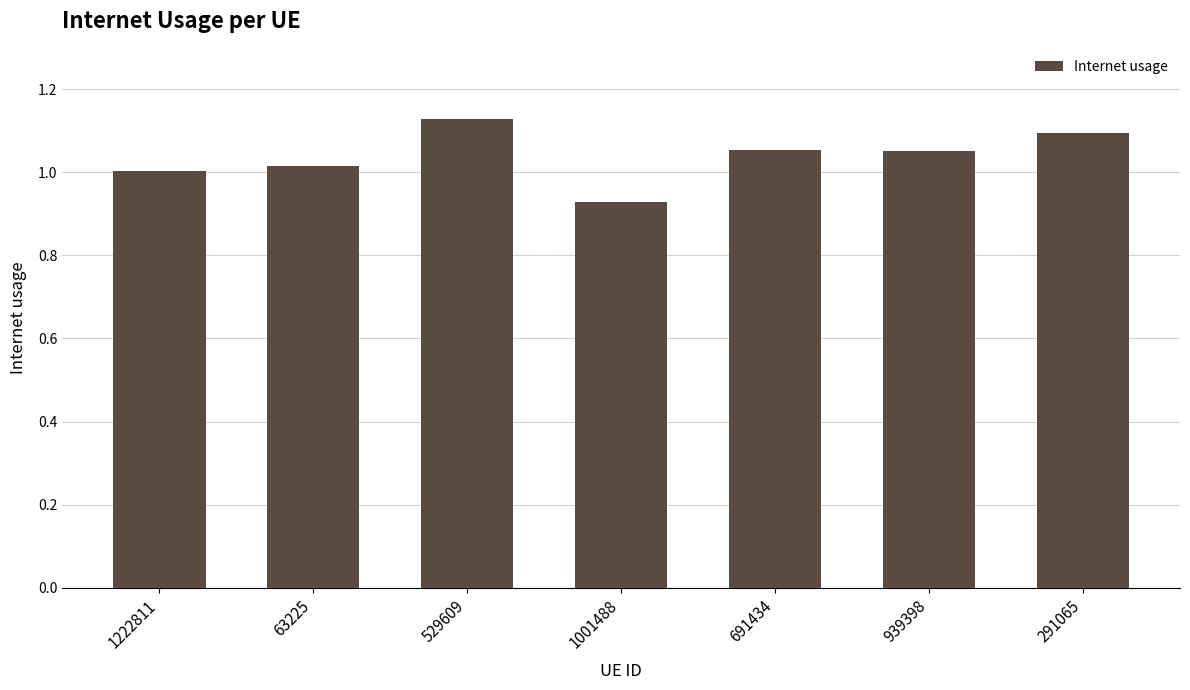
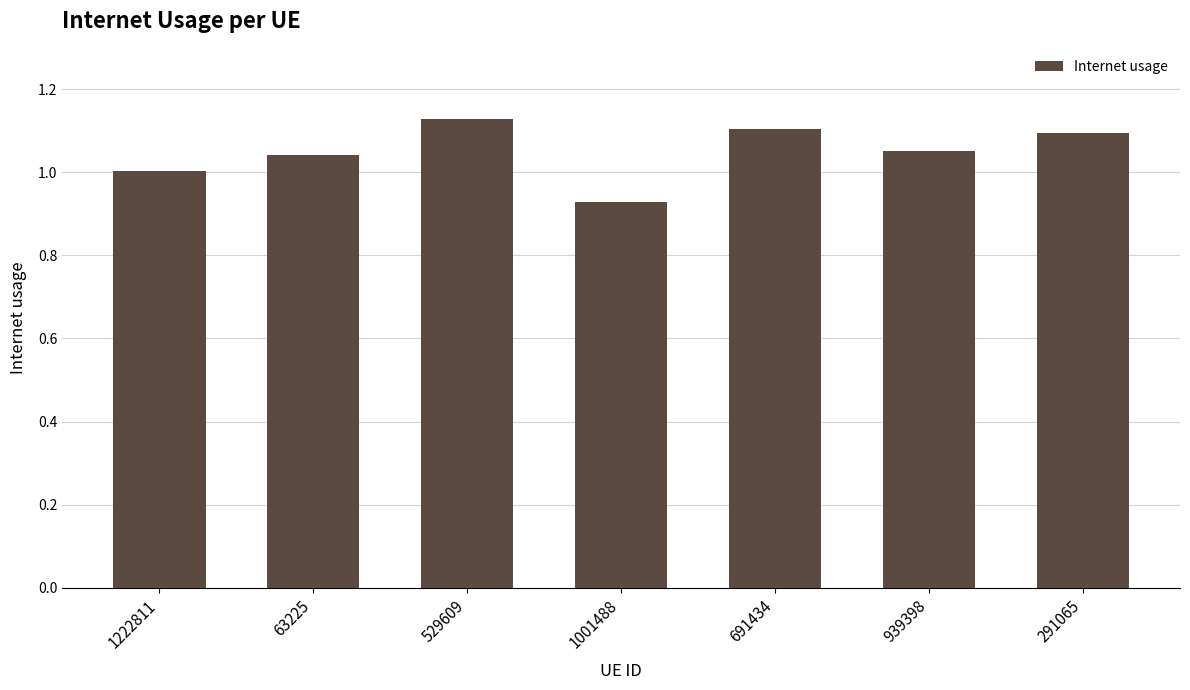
63225: 1.01 -> 1.04
691434: 1.05 -> 1.10
